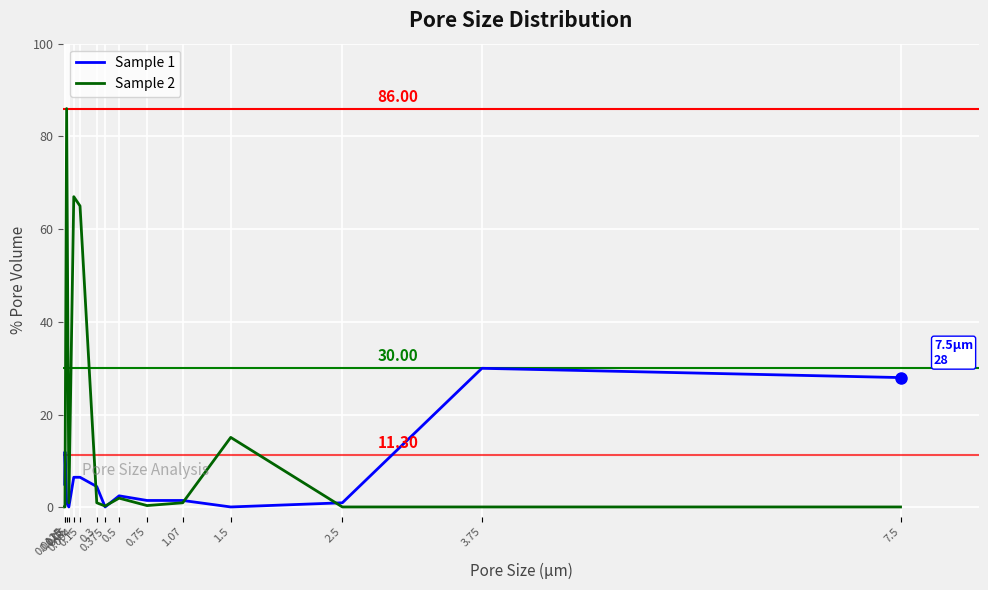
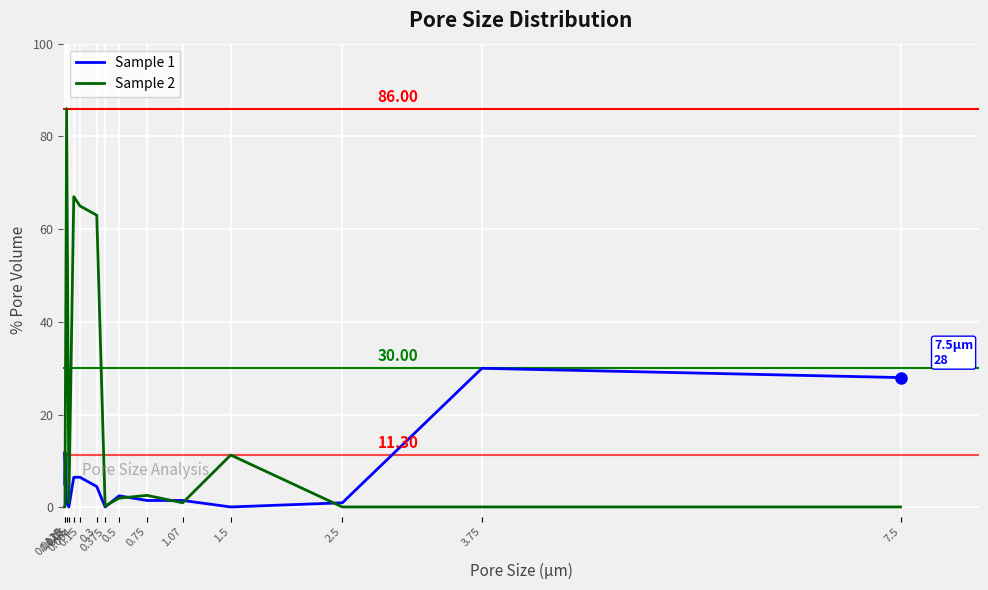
Sample 2, 0.3: 1 -> 63
Sample 2, 0.75: 0 -> 3
Sample 2, 1.5: 15 -> 11
